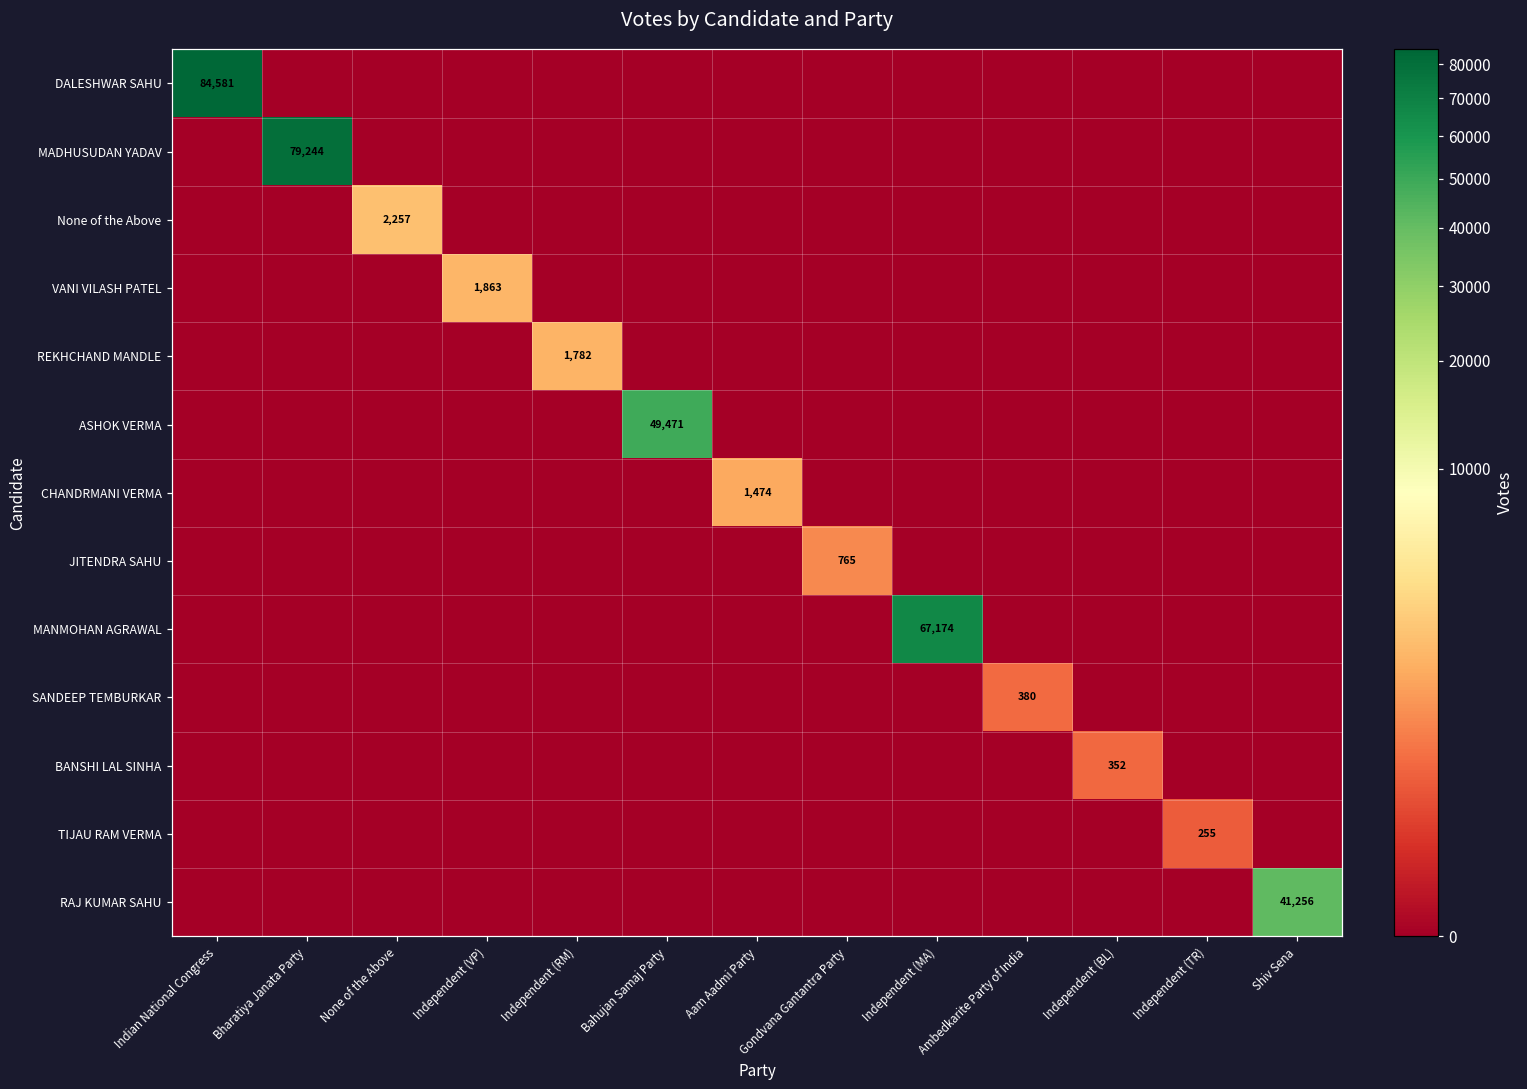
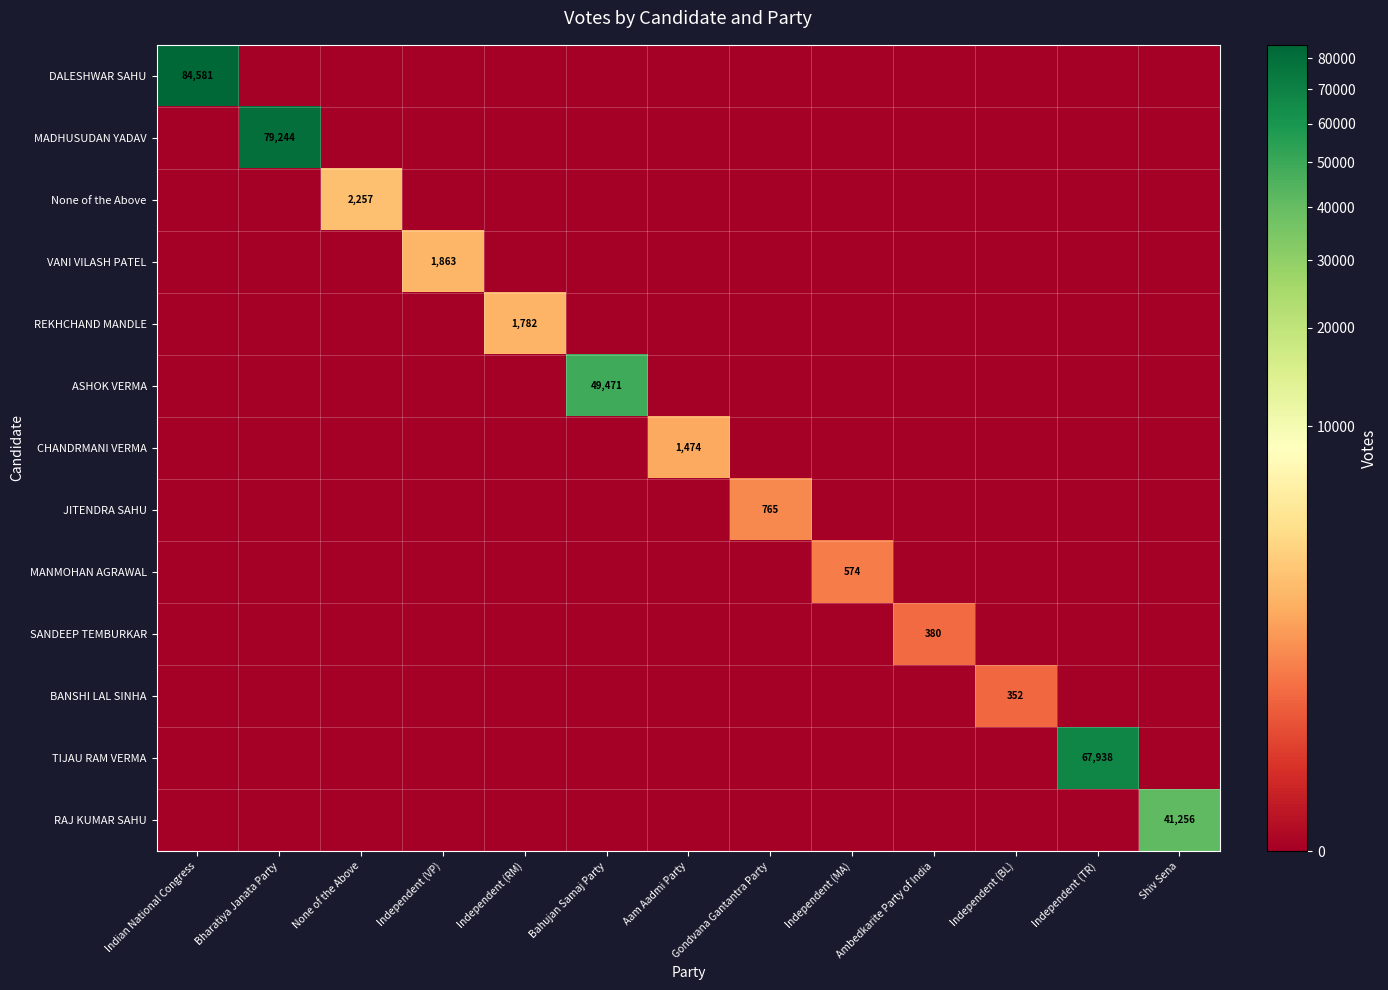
MANMOHAN AGRAWAL, Independent (MA): 67,174 -> 574
TIJAU RAM VERMA, Independent (TR): 255 -> 67,938
